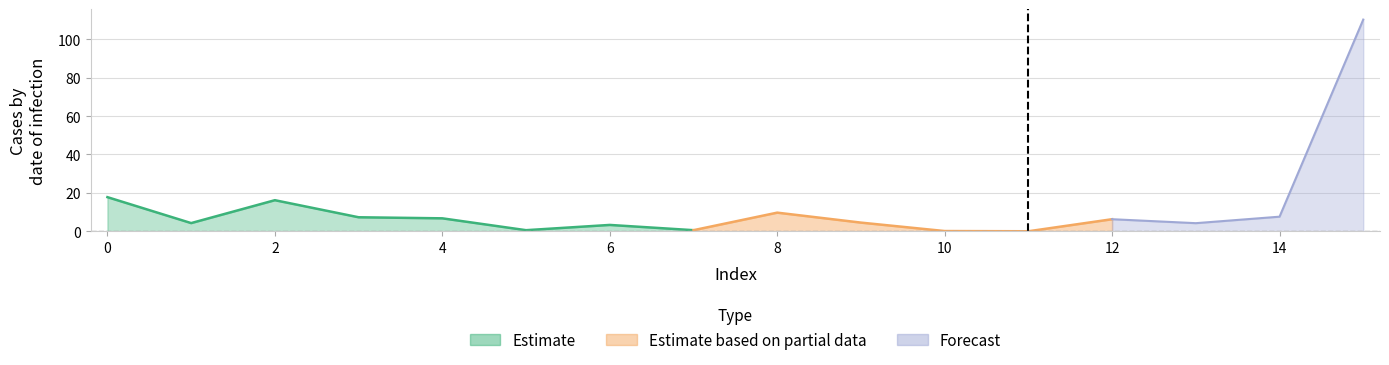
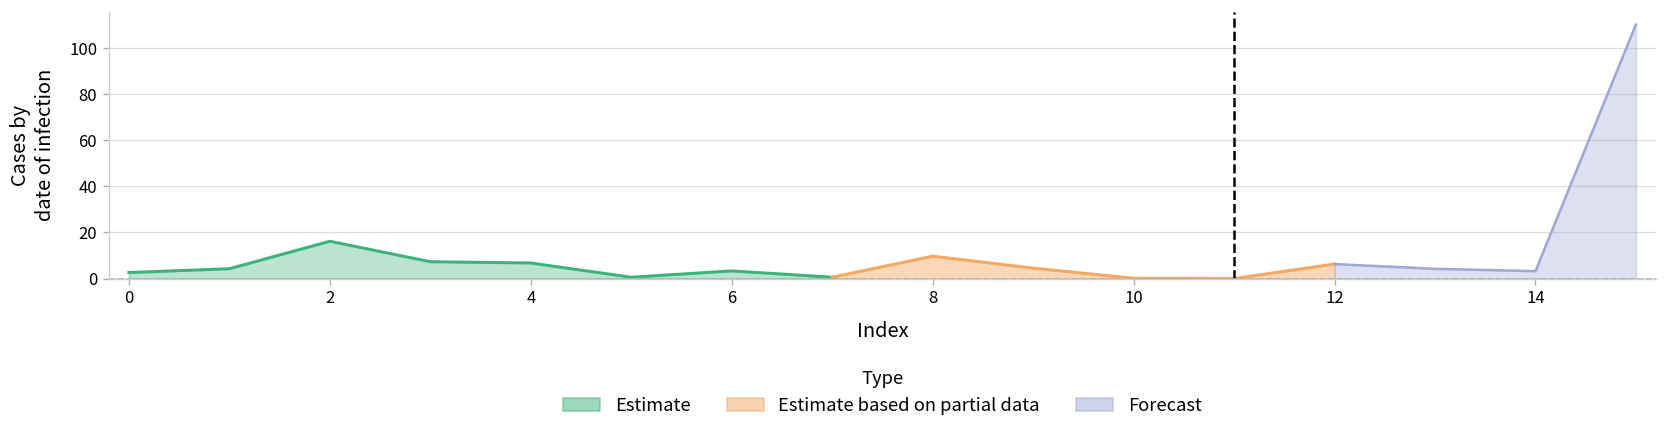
Estimate, 0: 18 -> 3
Forecast, 14: 8 -> 3
